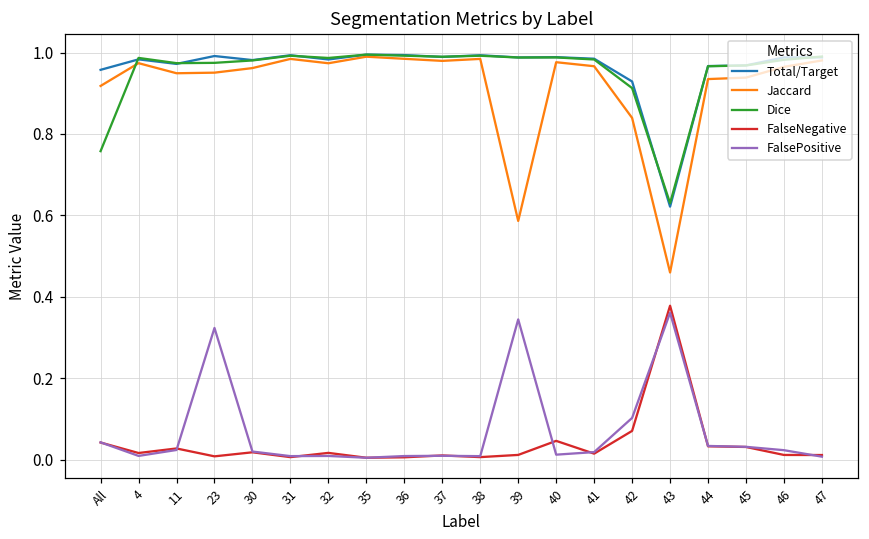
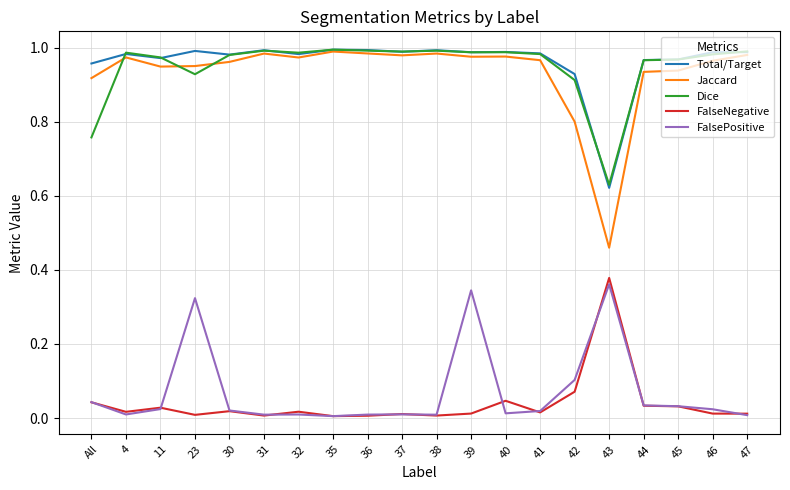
Dice, 23: 0.97 -> 0.93
Jaccard, 39: 0.59 -> 0.98
Jaccard, 42: 0.84 -> 0.80
